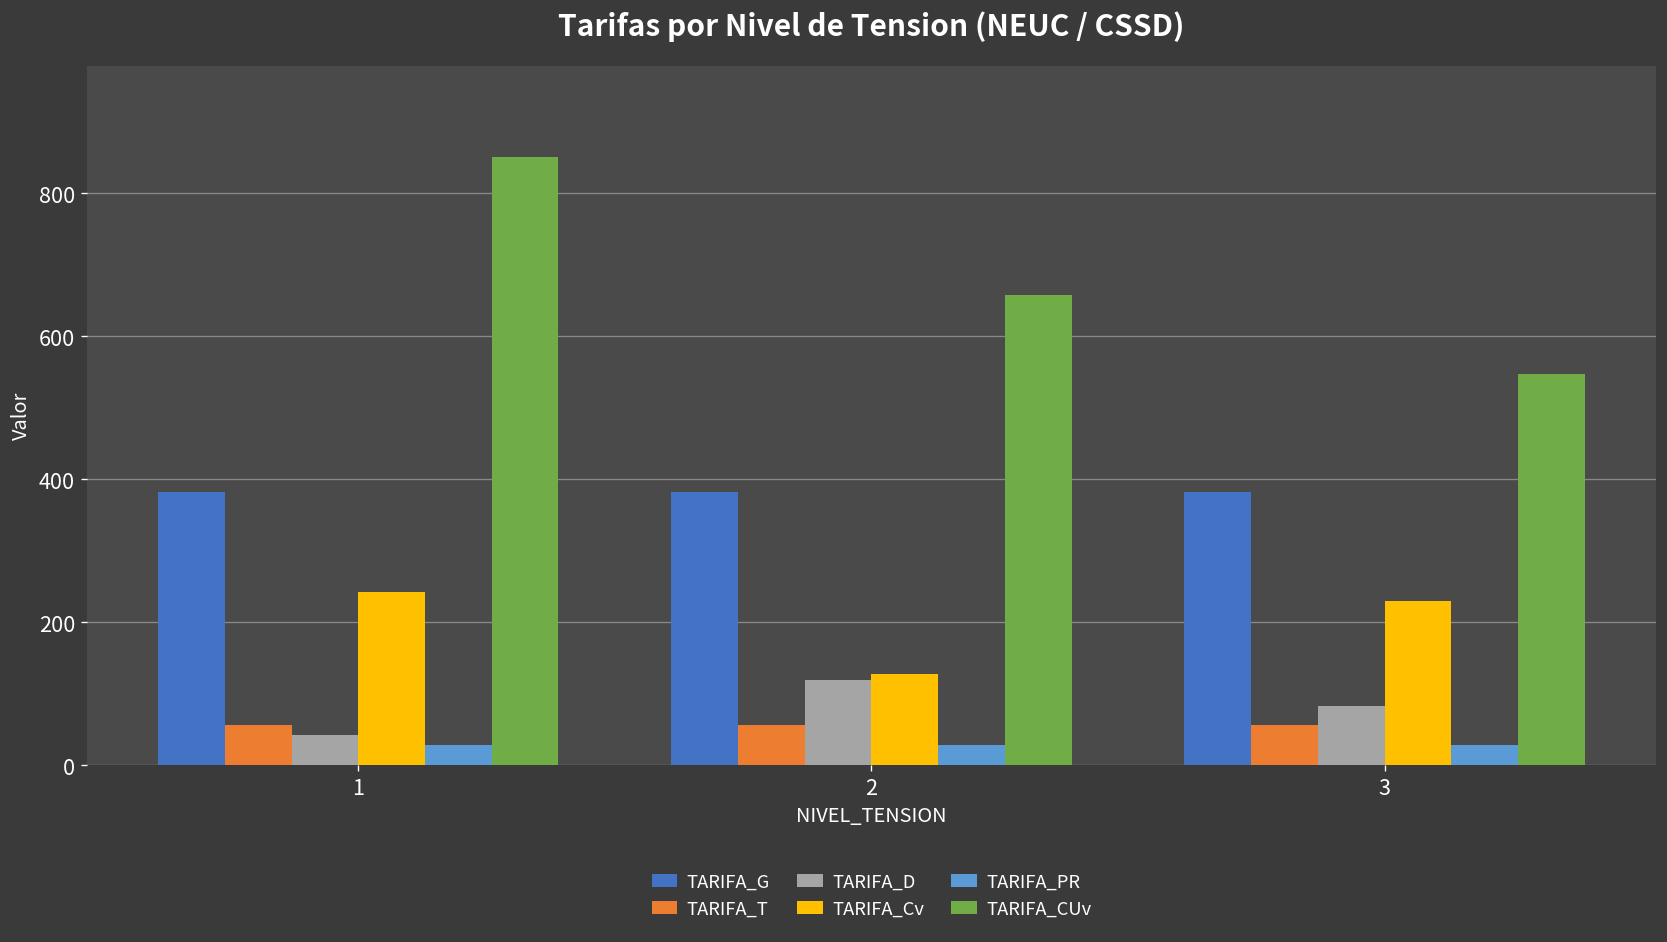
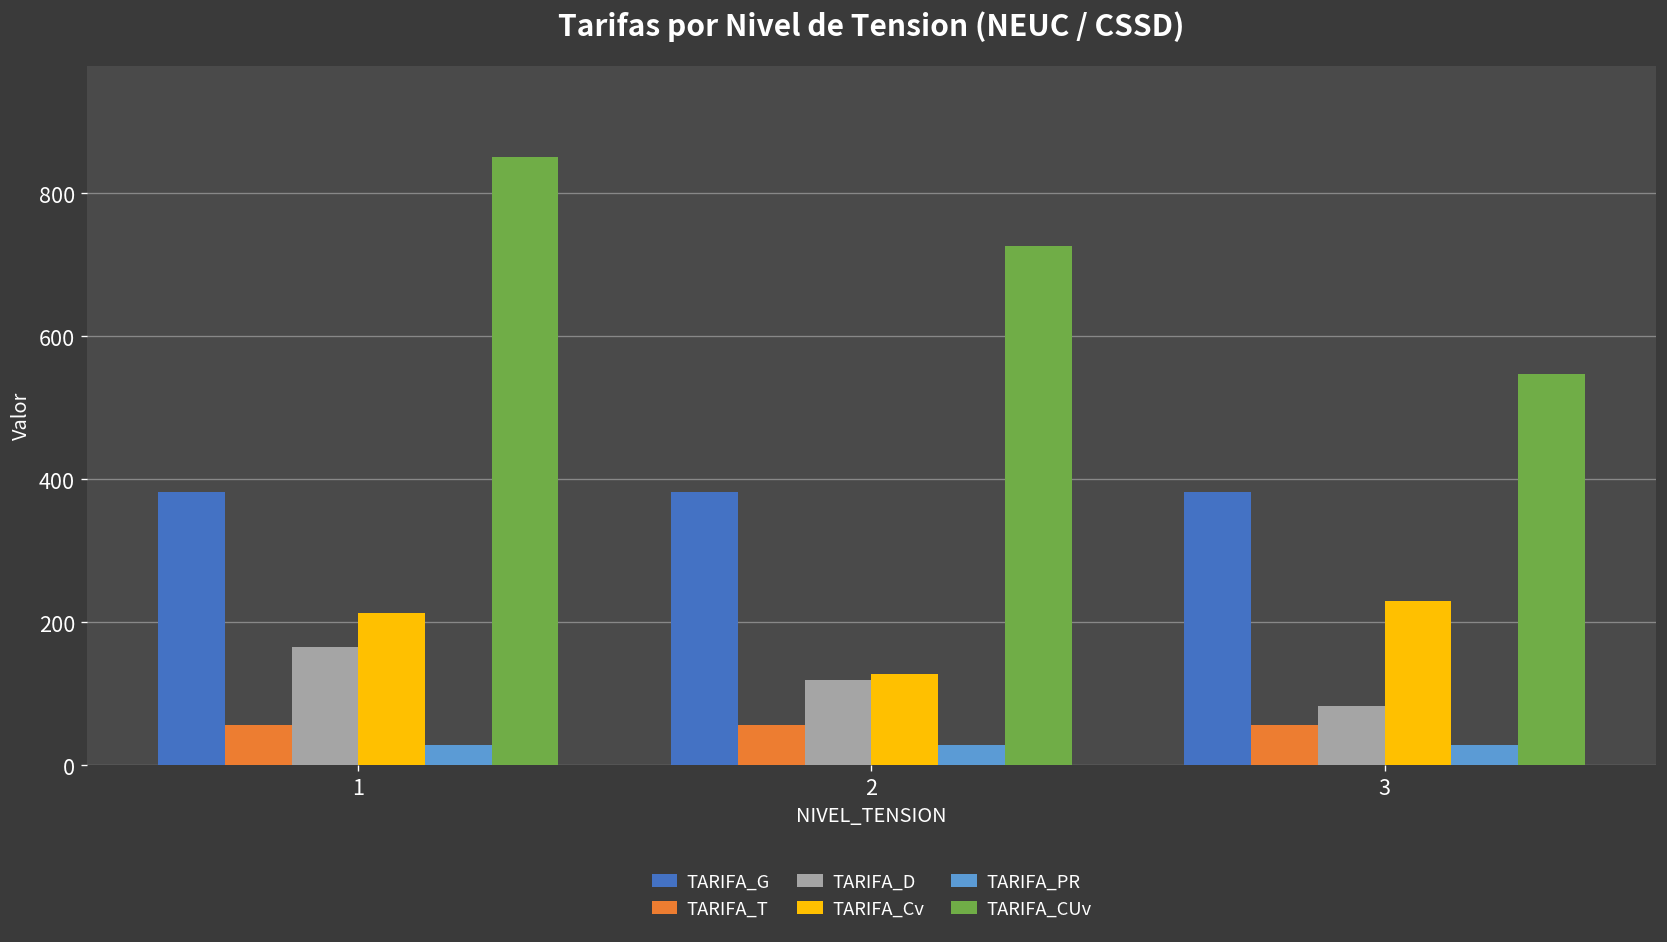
TARIFA_D, 1: 40 -> 170
TARIFA_Cv, 1: 240 -> 210
TARIFA_CUv, 2: 660 -> 730
